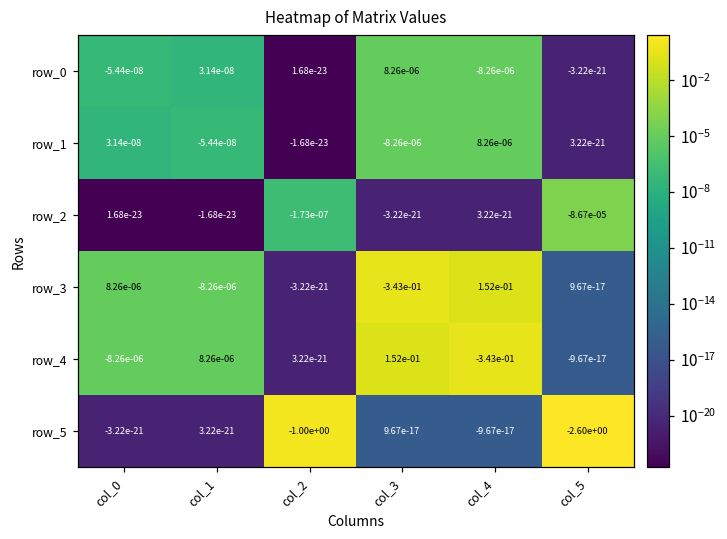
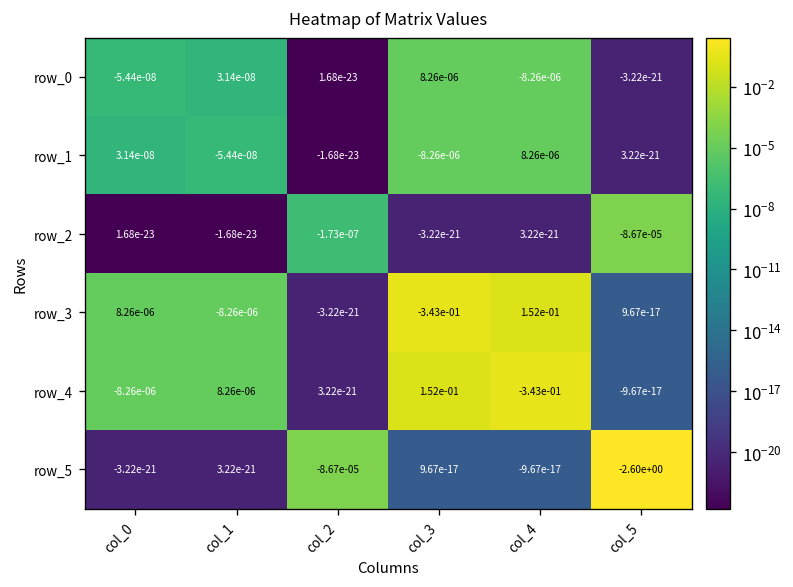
row_5, col_2: -1.00e+00 -> -8.67e-05
